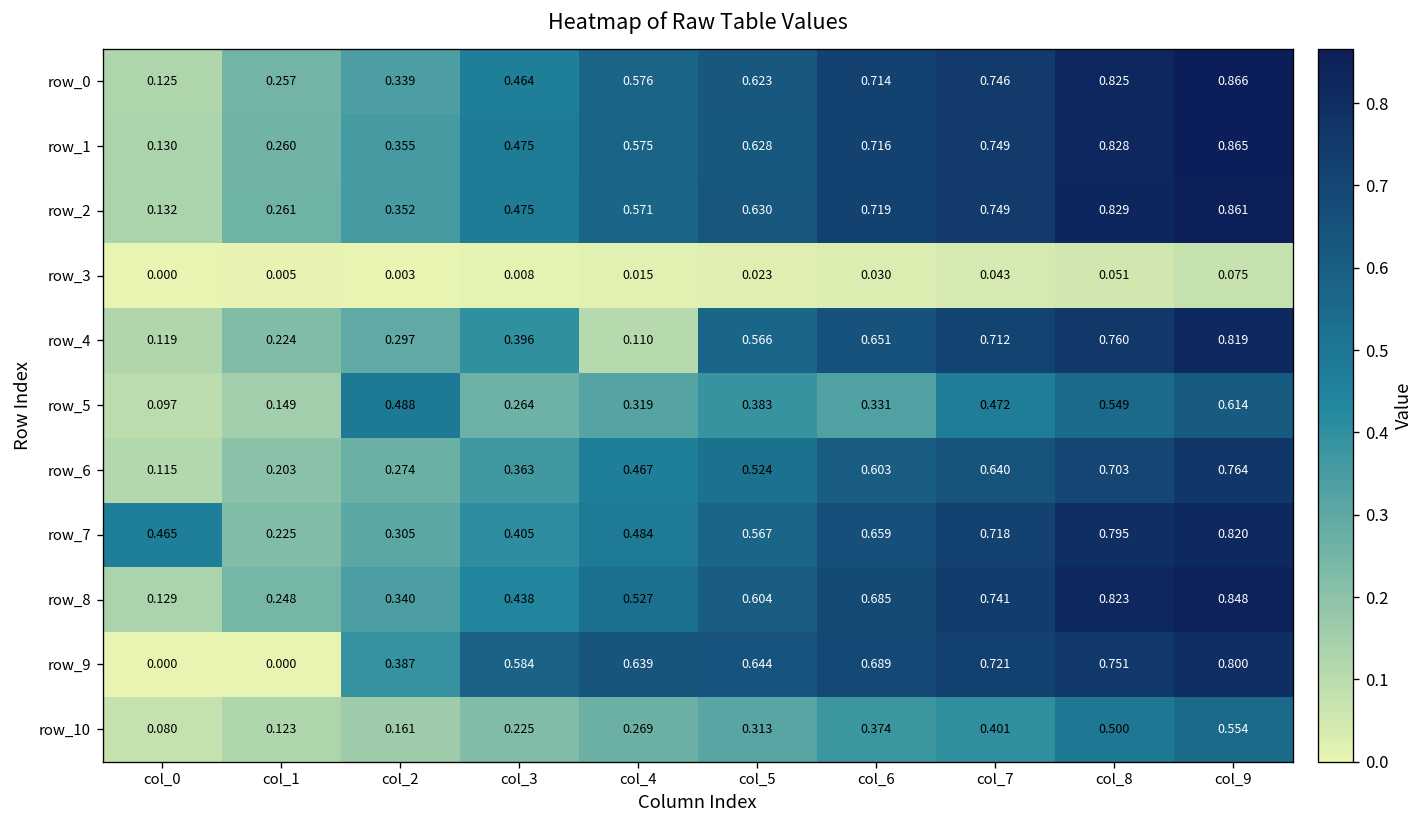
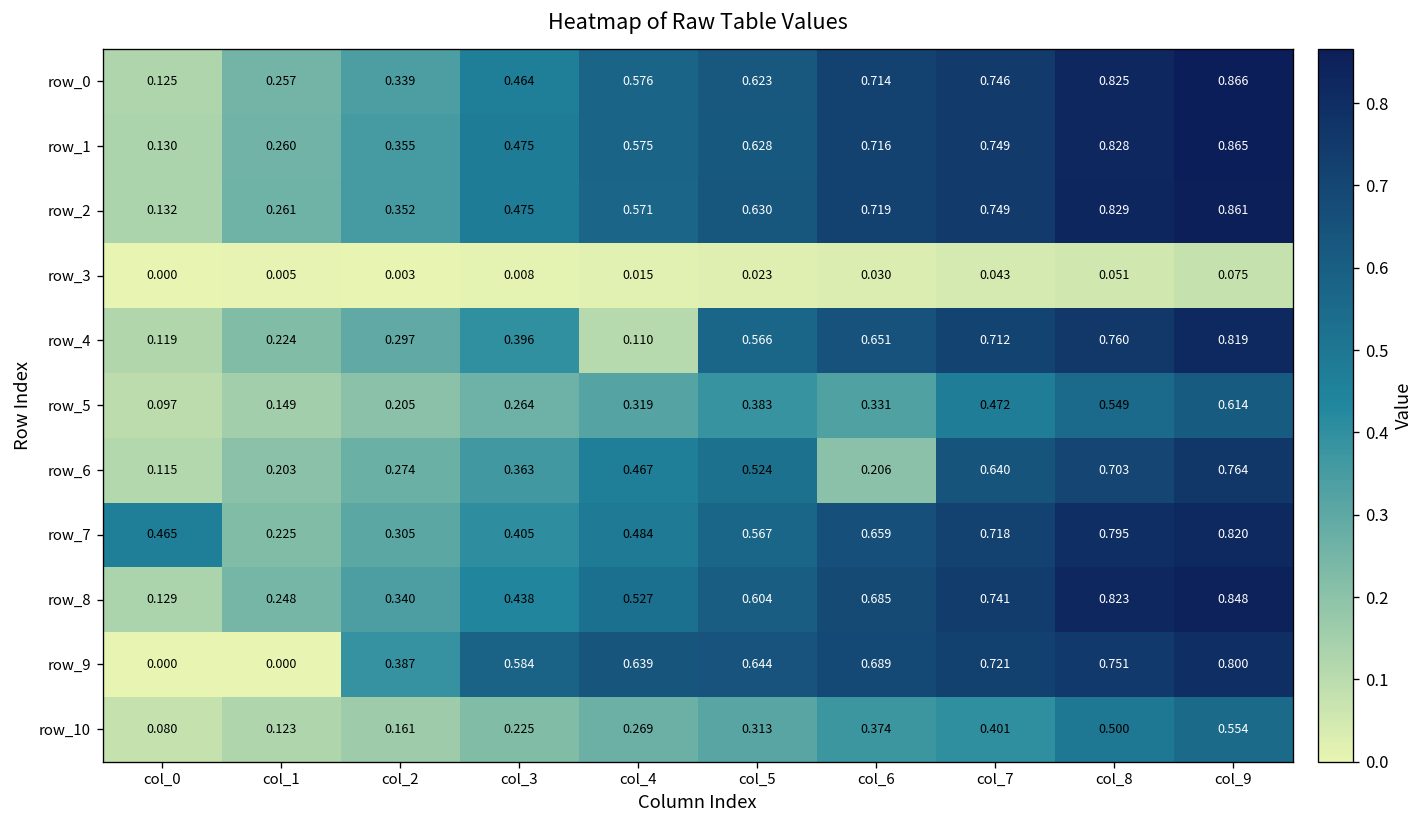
row_5, col_2: 0.488 -> 0.205
row_6, col_6: 0.603 -> 0.206
